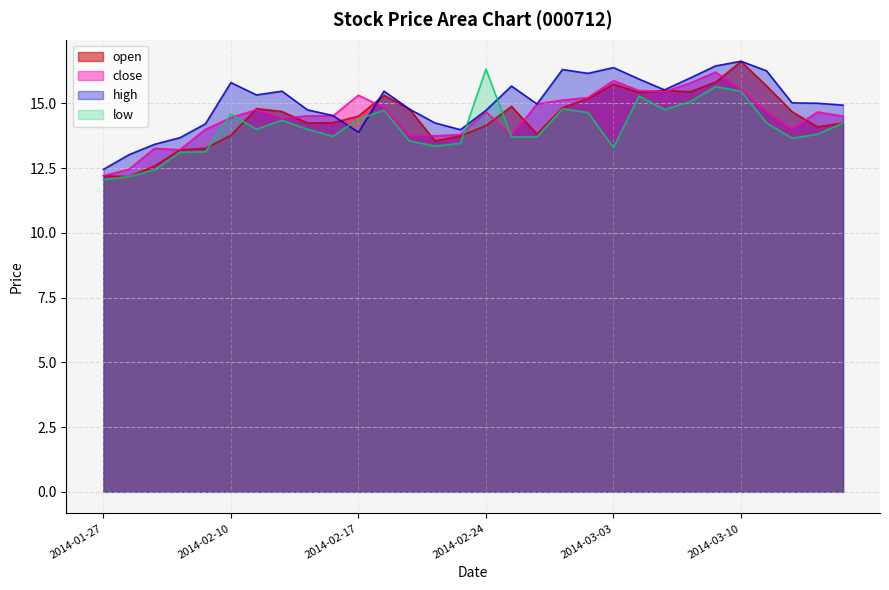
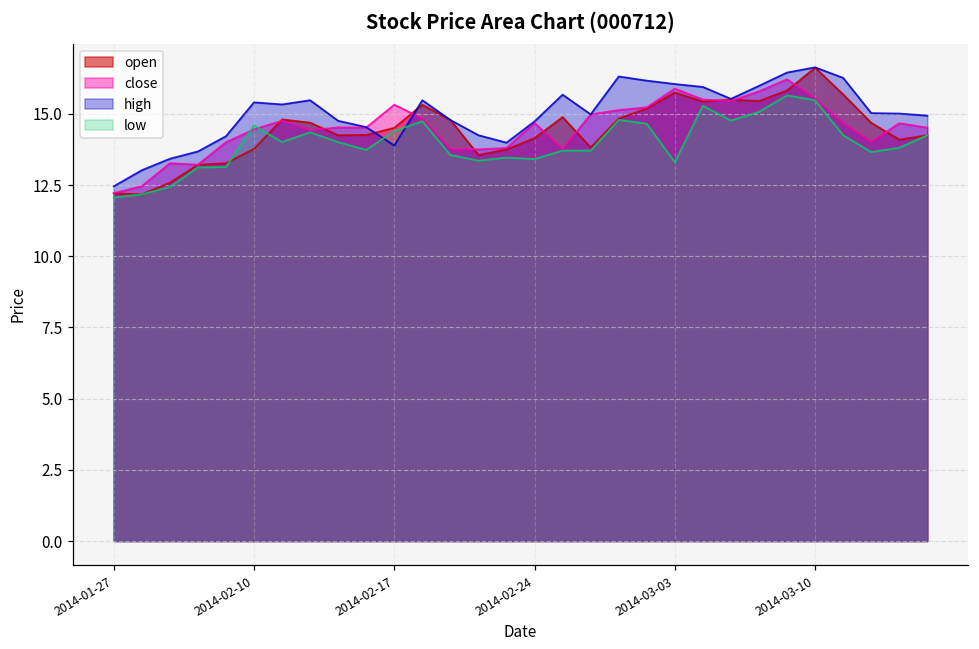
high, 2014-02-10: 15.8 -> 15.4
low, 2014-02-24: 16.3 -> 13.4
high, 2014-03-03: 16.4 -> 16.0
